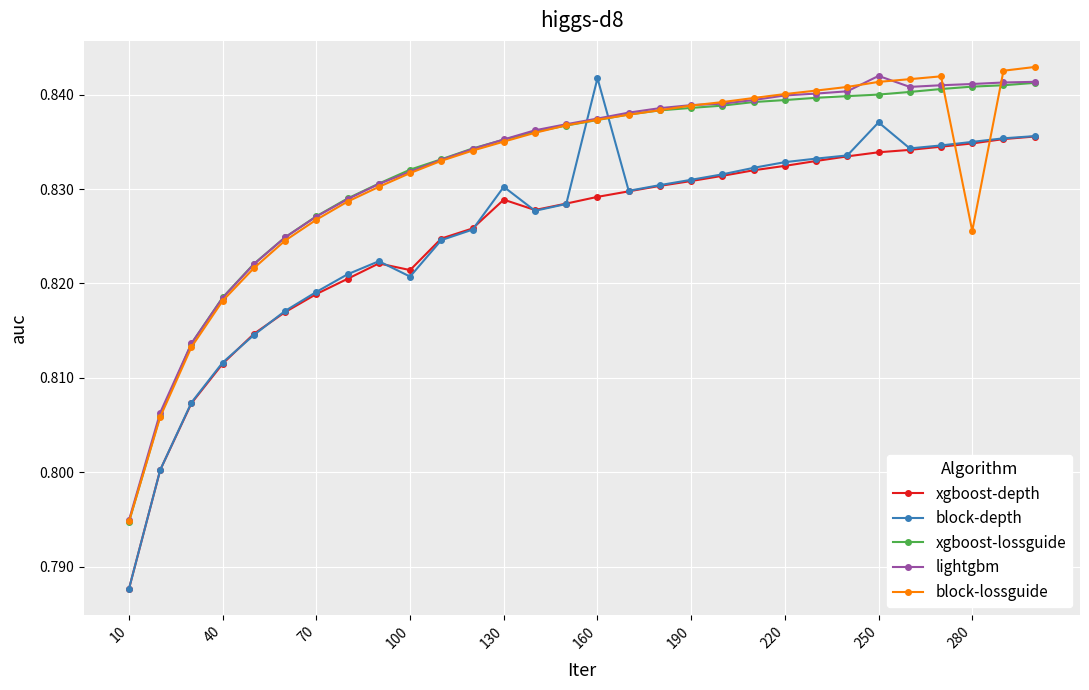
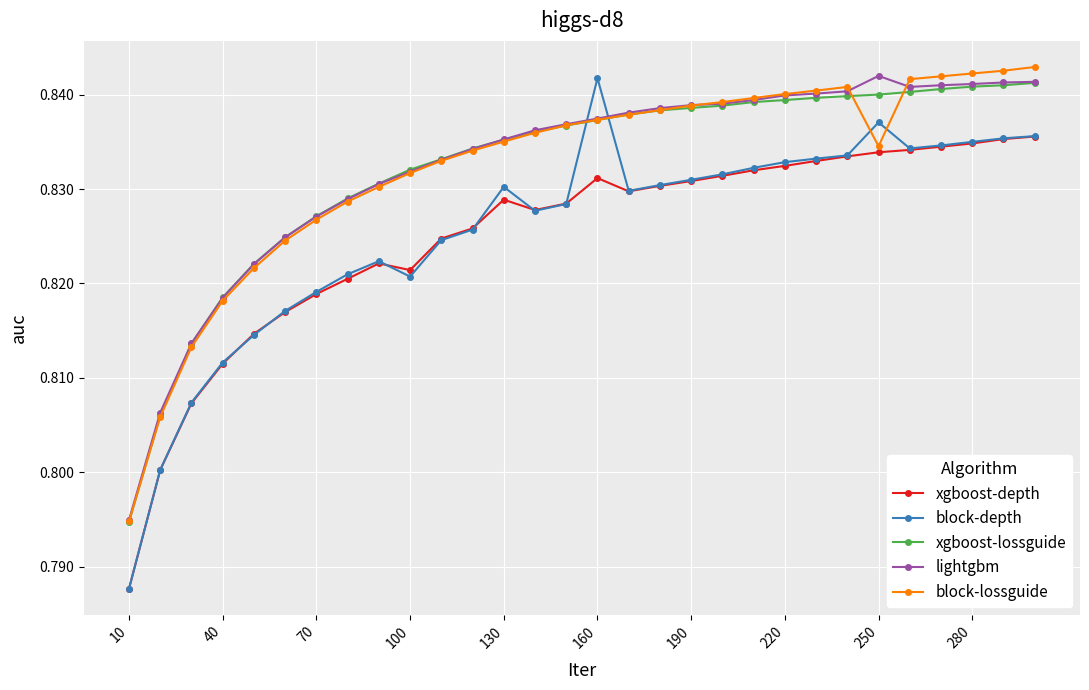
xgboost-depth, 160: 0.829 -> 0.831
block-lossguide, 250: 0.841 -> 0.835
block-lossguide, 280: 0.826 -> 0.842
